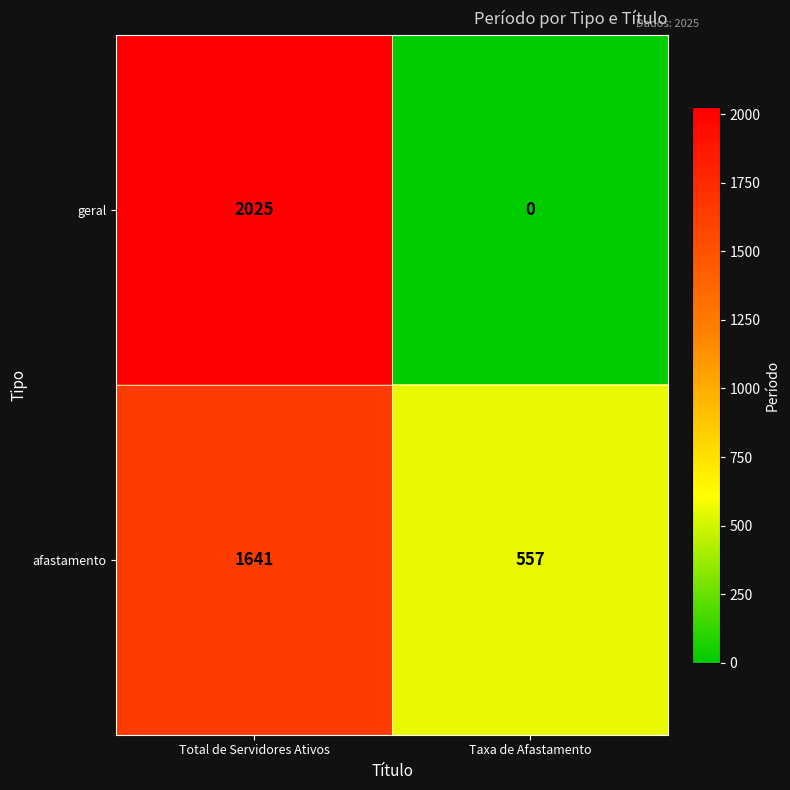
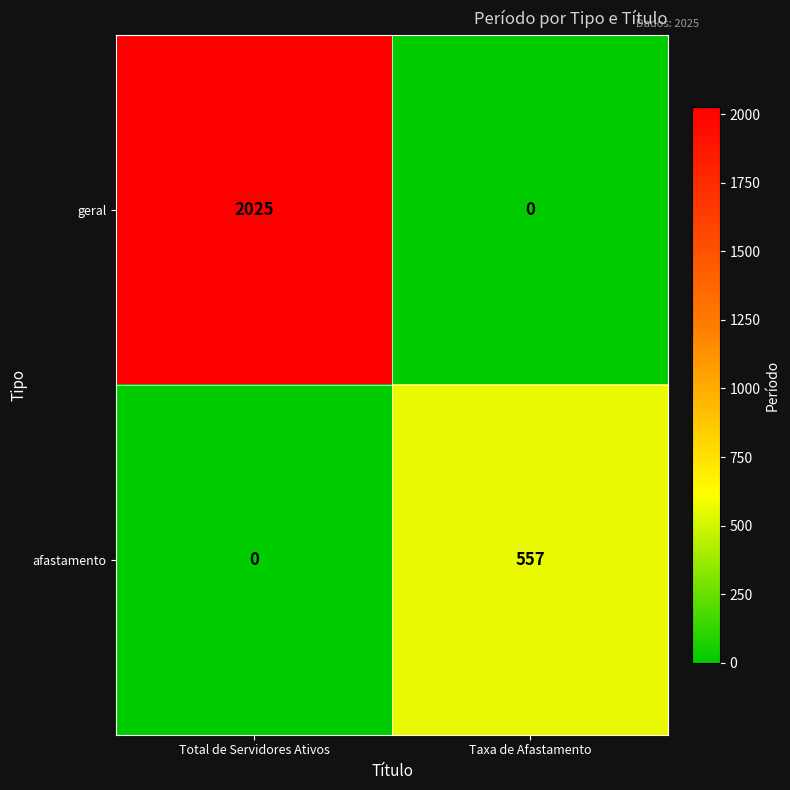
afastamento, Total de Servidores Ativos: 1641 -> 0
